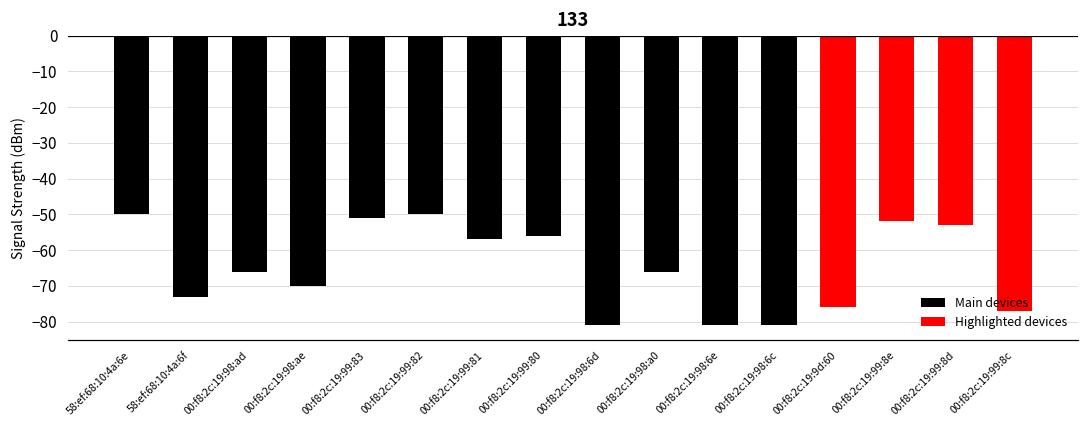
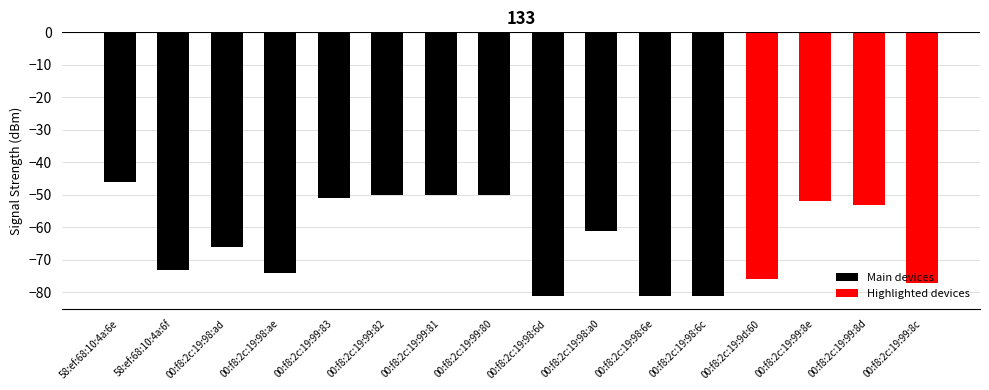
58:ef:68:10:4a:6e: -50 -> -46
00:f8:2c:19:98:ae: -70 -> -74
00:f8:2c:19:99:81: -57 -> -50
00:f8:2c:19:99:80: -56 -> -50
00:f8:2c:19:98:a0: -66 -> -61
